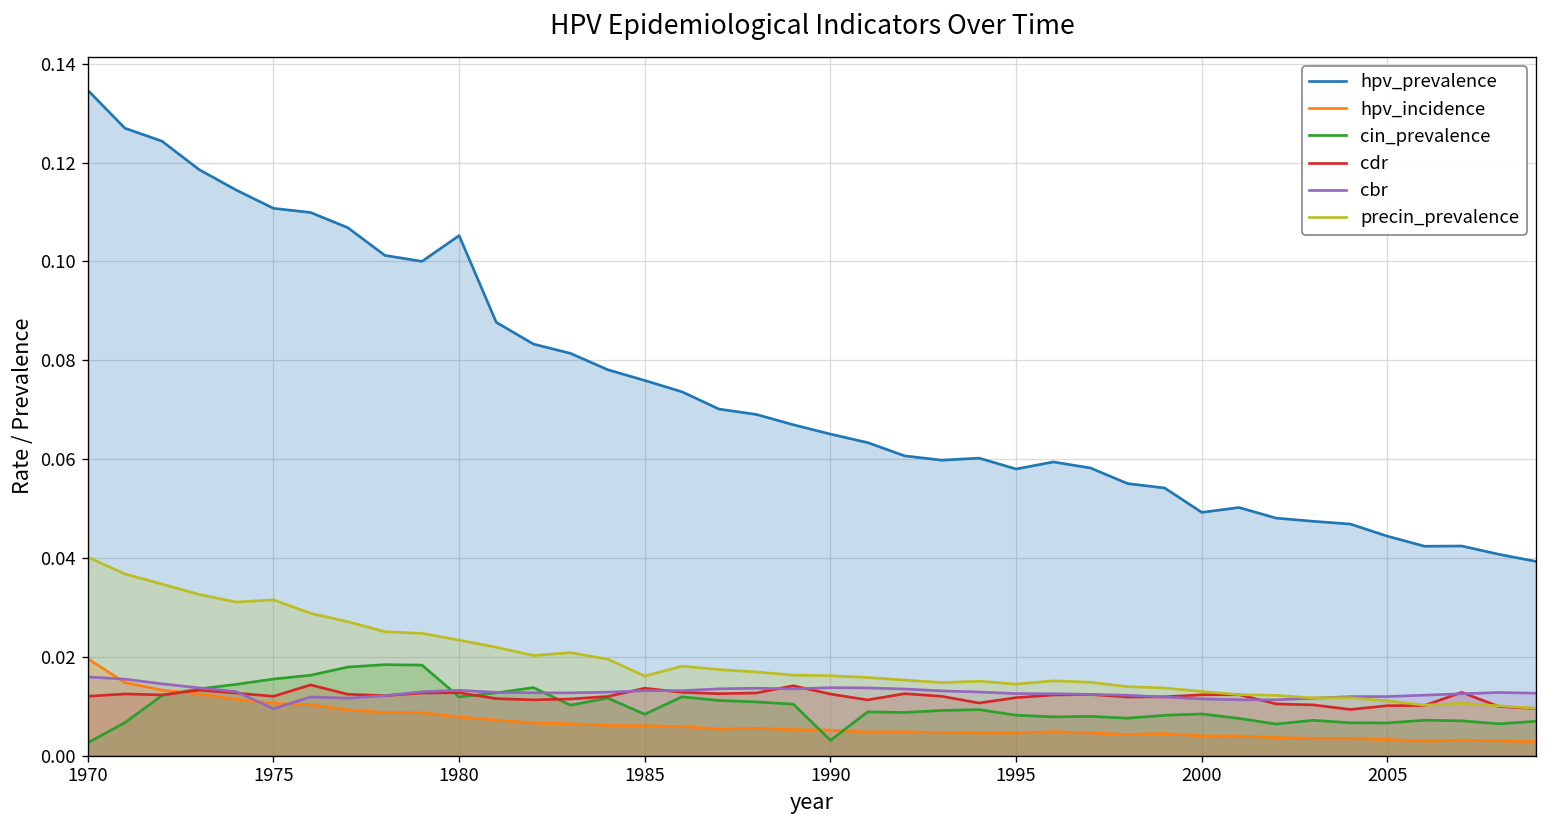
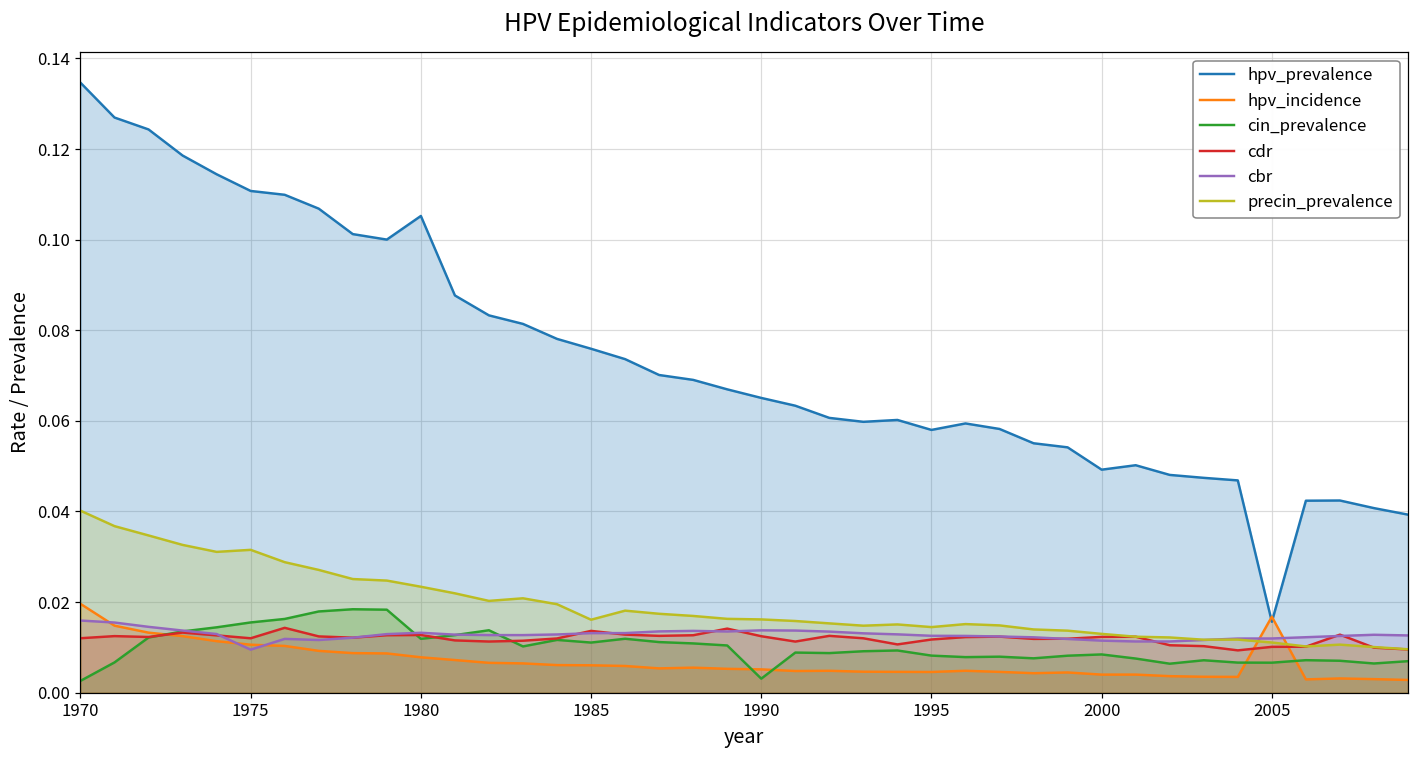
cin_prevalence, 1985: 0.008 -> 0.011
hpv_prevalence, 2005: 0.044 -> 0.016
hpv_incidence, 2005: 0.003 -> 0.017
